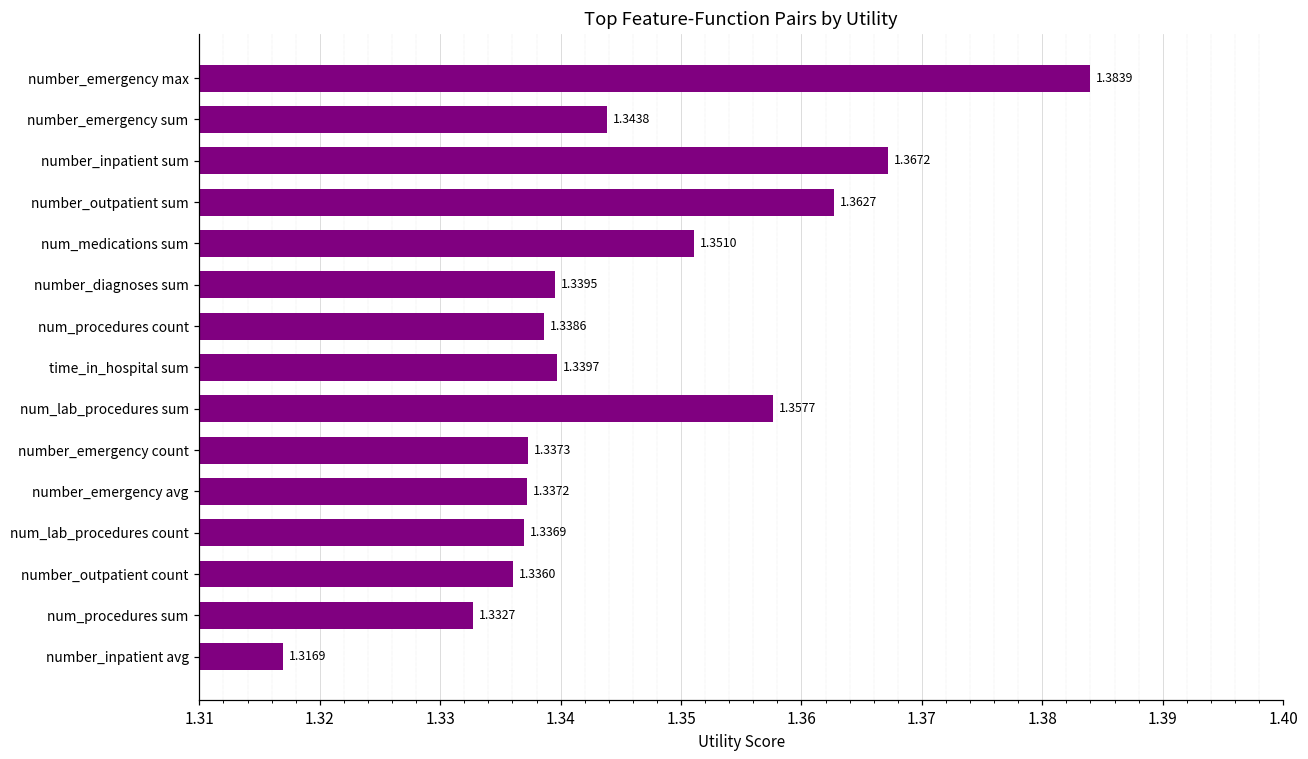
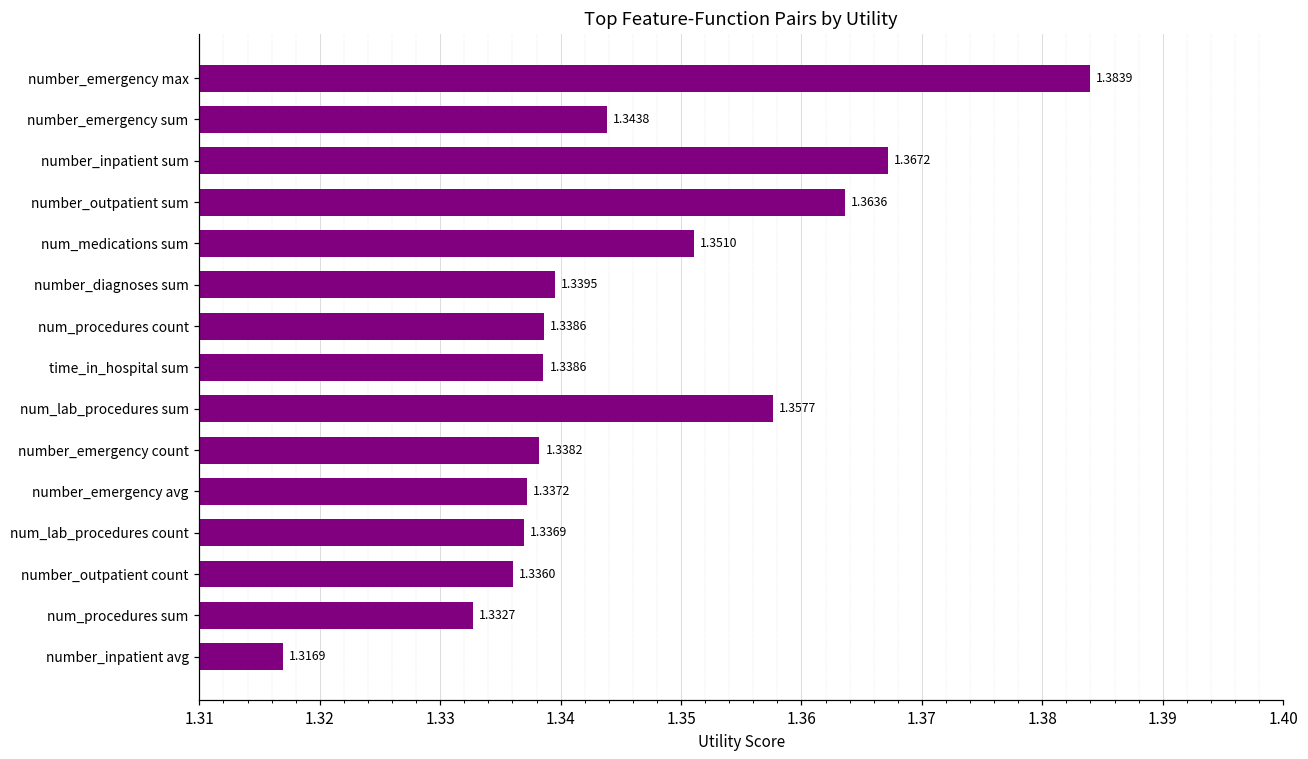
number_outpatient sum: 1.3627 -> 1.3636
time_in_hospital sum: 1.3397 -> 1.3386
number_emergency count: 1.3373 -> 1.3382
